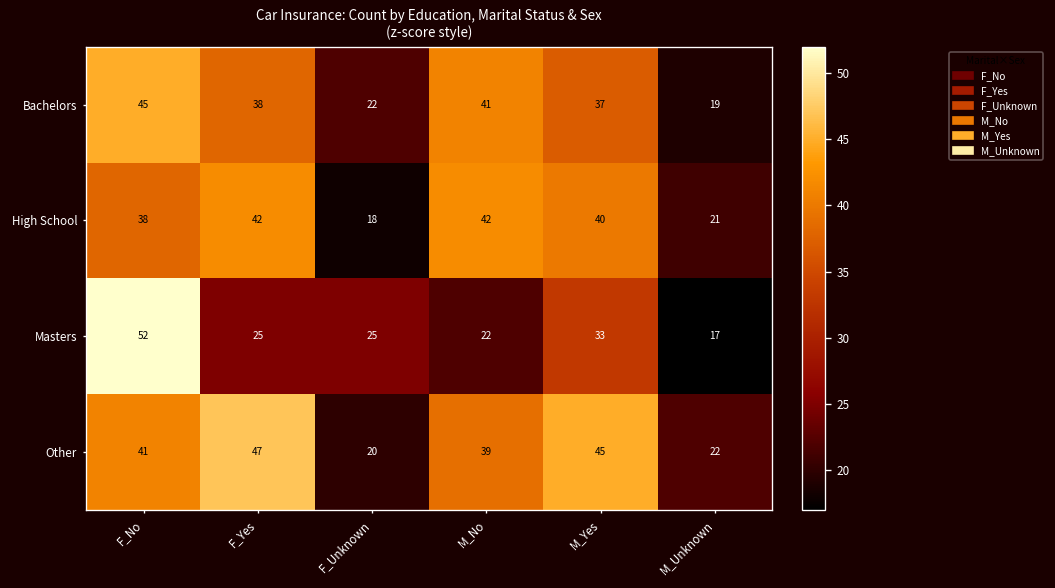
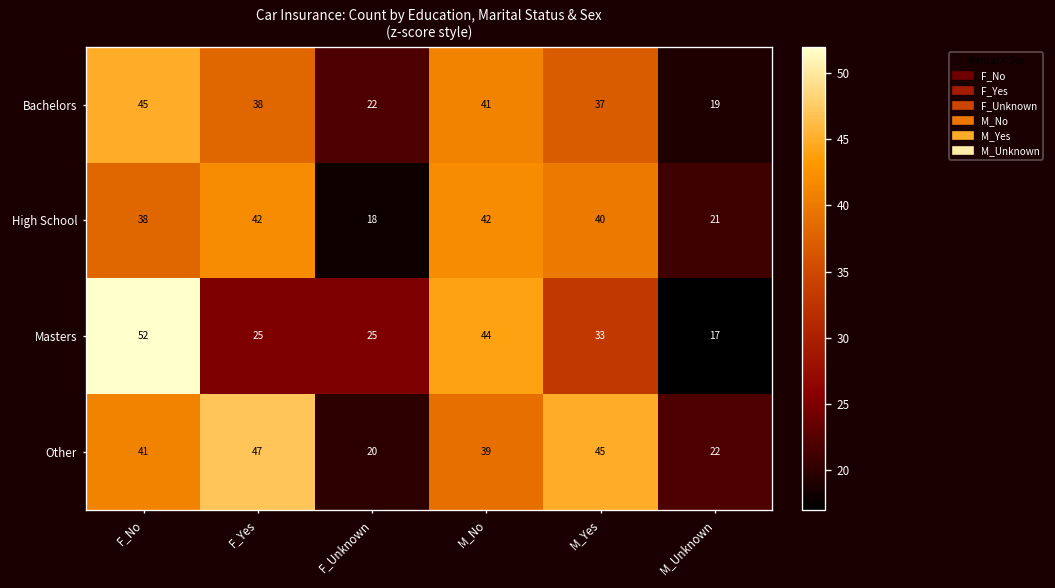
Masters, M_No: 22 -> 44
